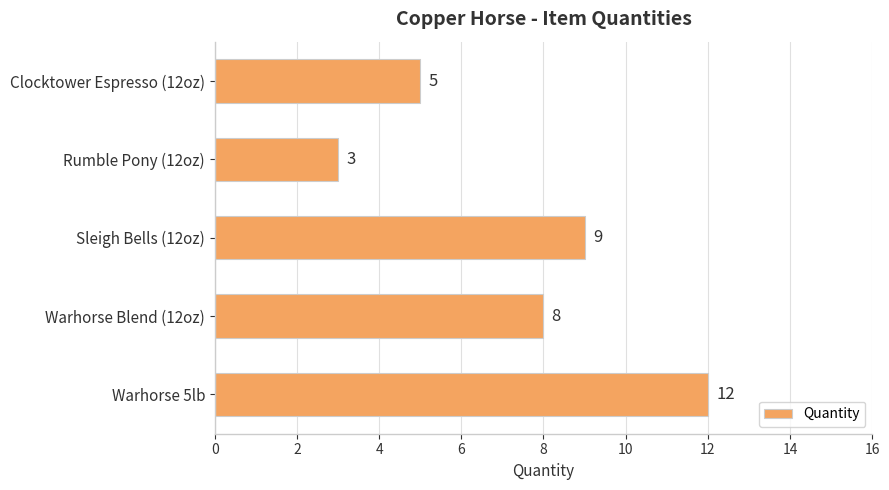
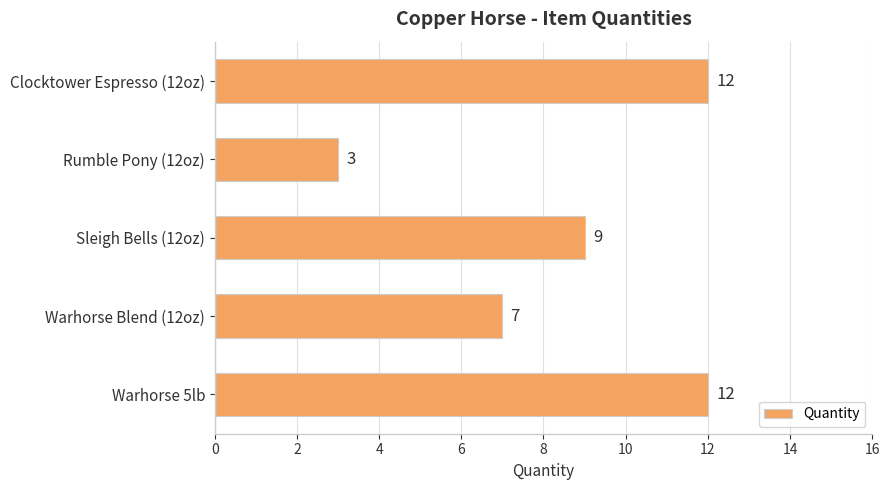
Clocktower Espresso (12oz): 5 -> 12
Warhorse Blend (12oz): 8 -> 7
